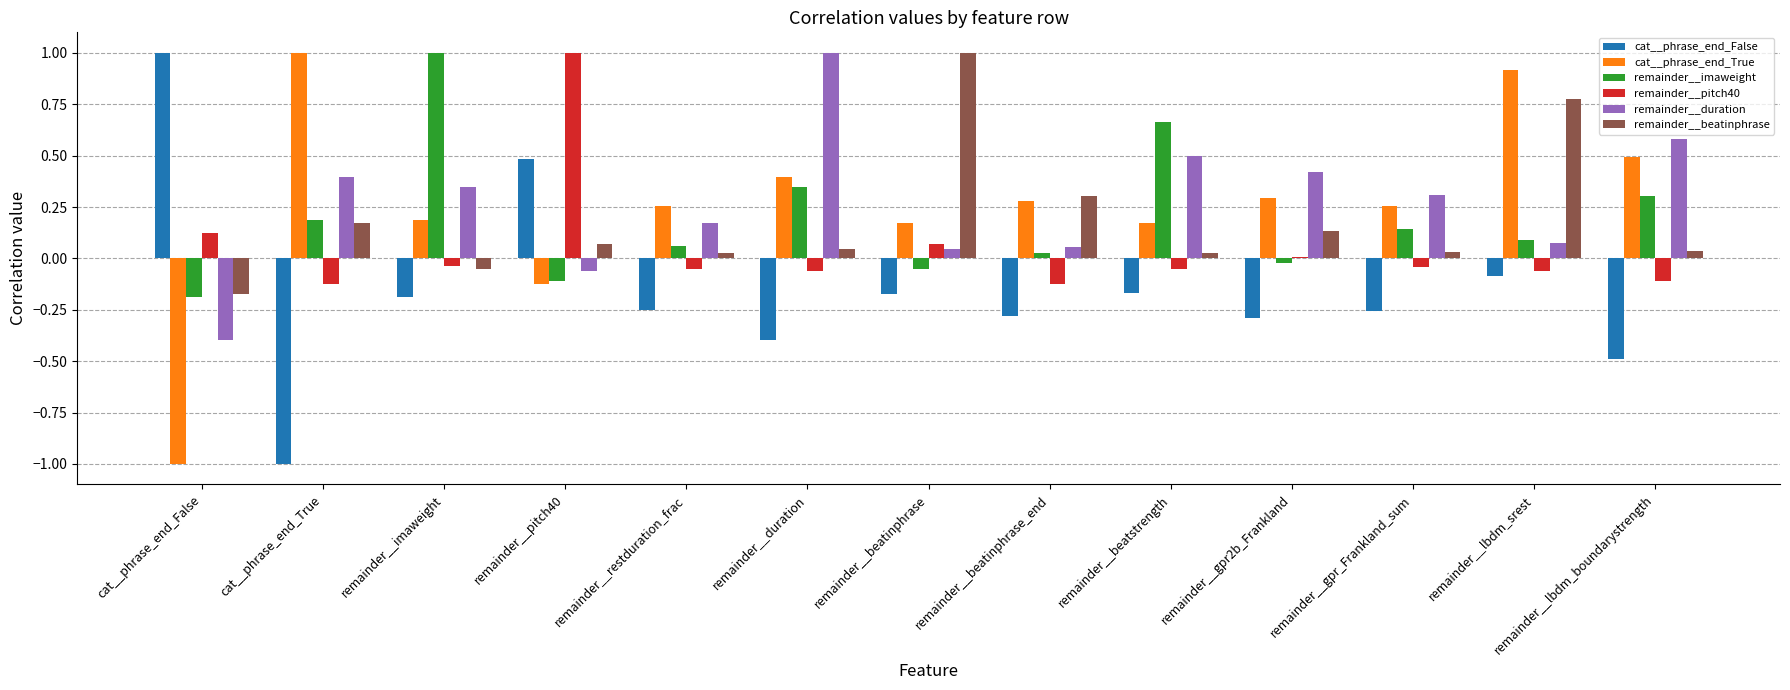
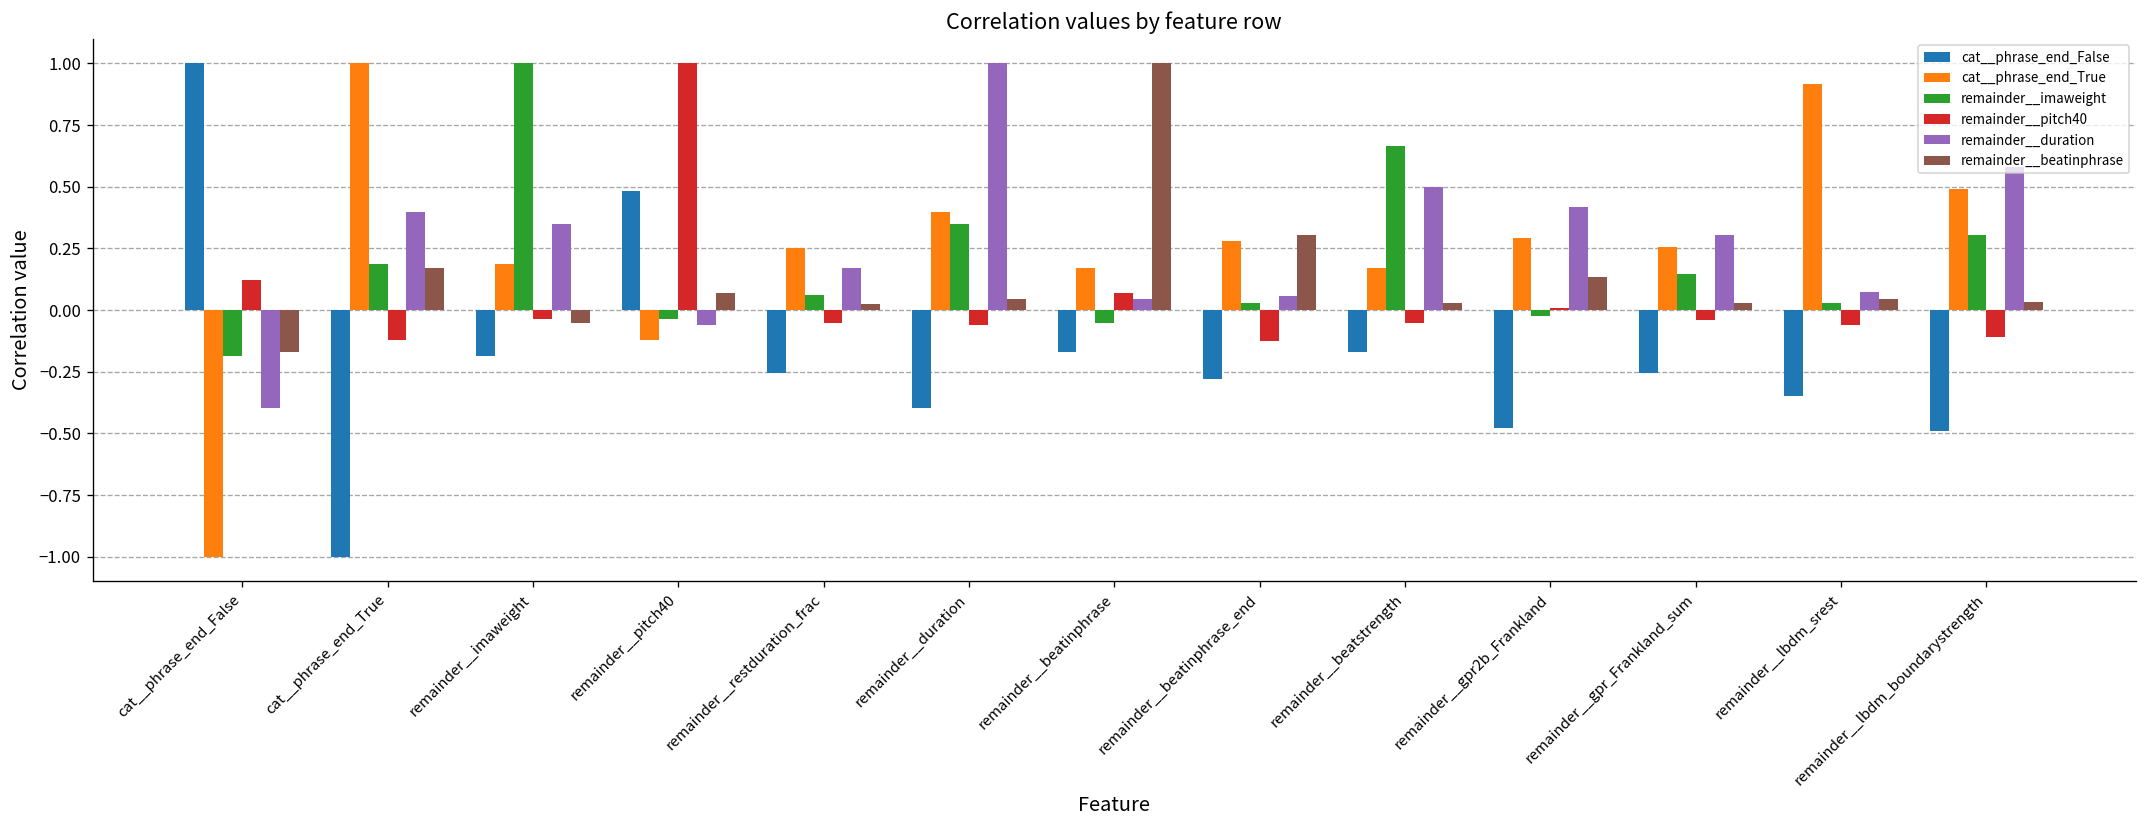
remainder__imaweight, remainder__pitch40: -0.11 -> -0.04
cat__phrase_end_False, remainder__gpr2b_Frankland: -0.29 -> -0.48
cat__phrase_end_False, remainder__lbdm_srest: -0.09 -> -0.35
remainder__imaweight, remainder__lbdm_srest: 0.09 -> 0.03
remainder__beatinphrase, remainder__lbdm_srest: 0.78 -> 0.04
